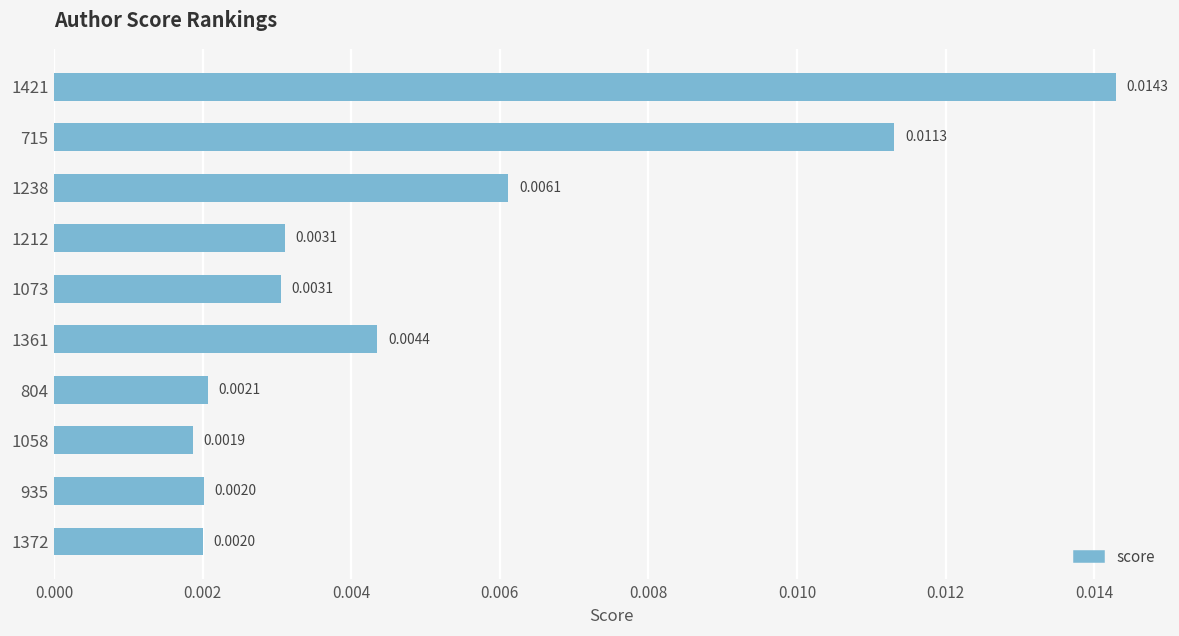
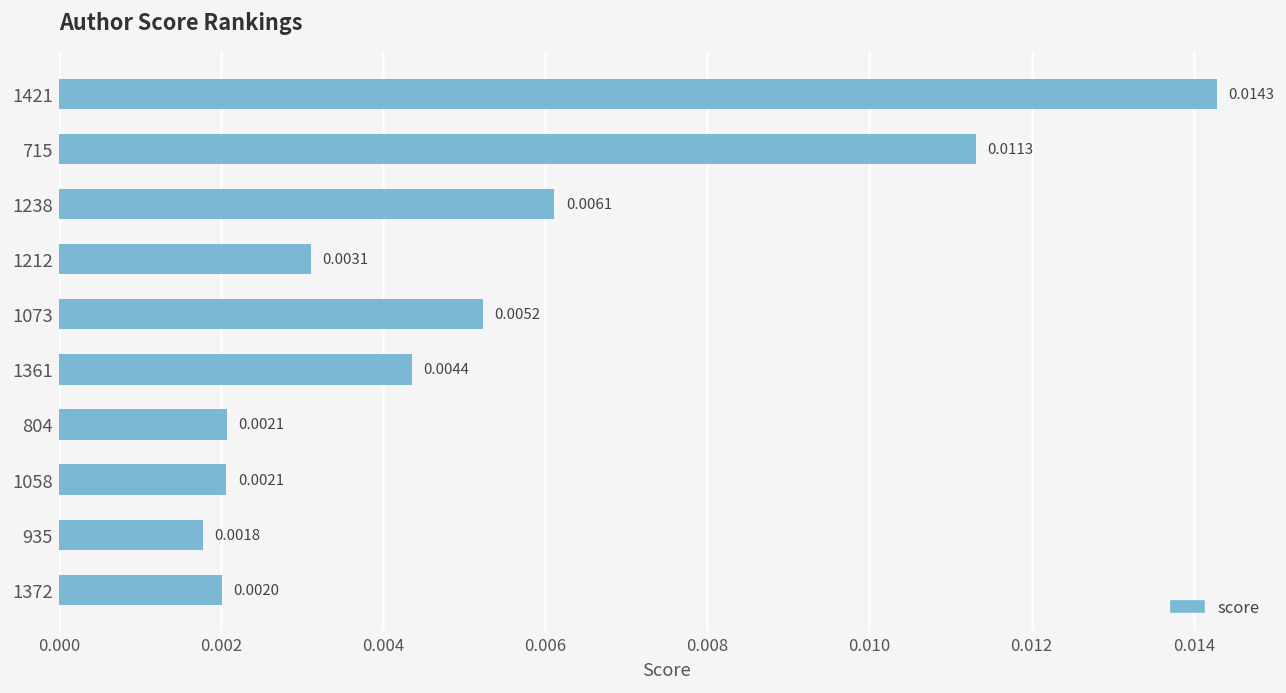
1073: 0.0031 -> 0.0052
1058: 0.0019 -> 0.0021
935: 0.0020 -> 0.0018
